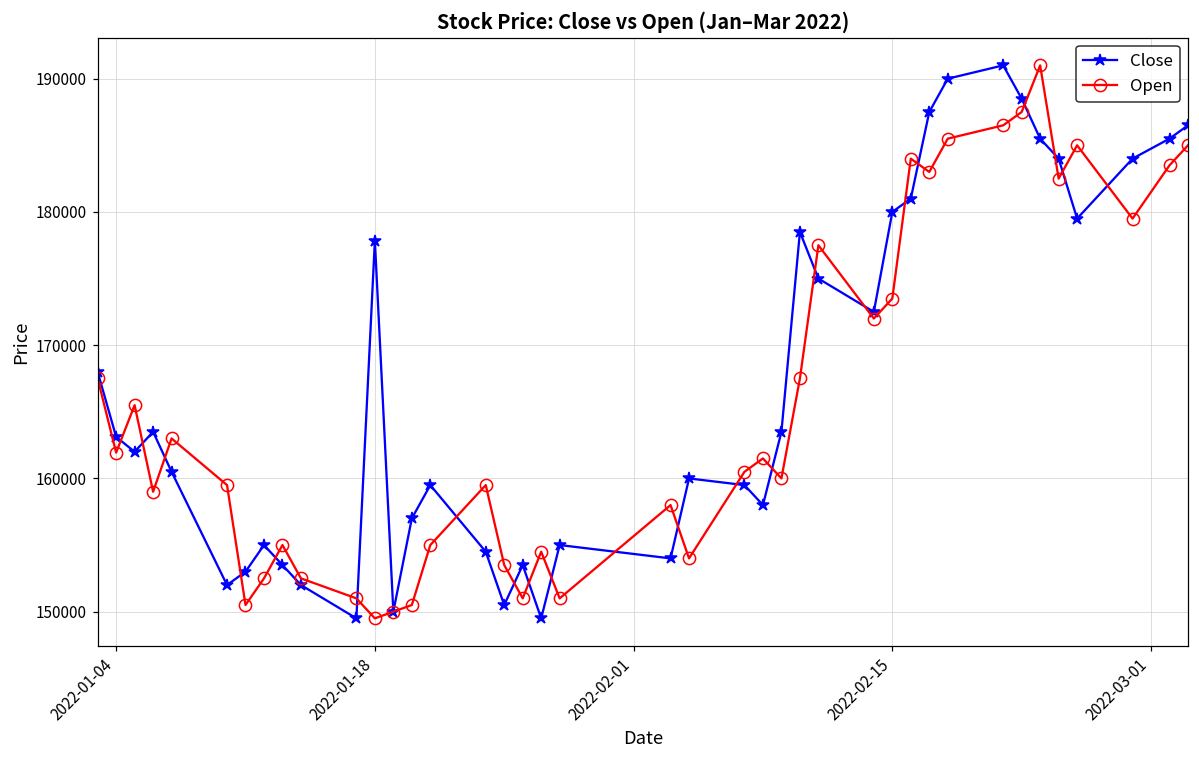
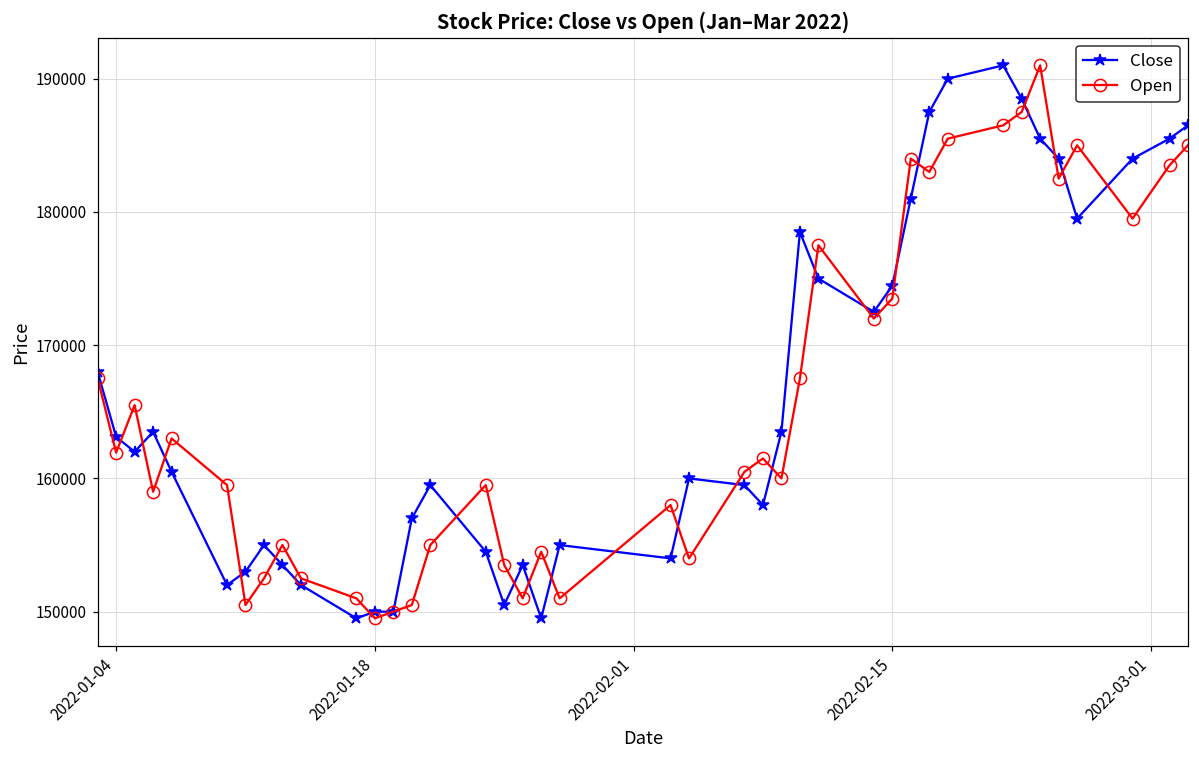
Close, 2022-01-18: 177800 -> 150000
Close, 2022-02-15: 180000 -> 174500
